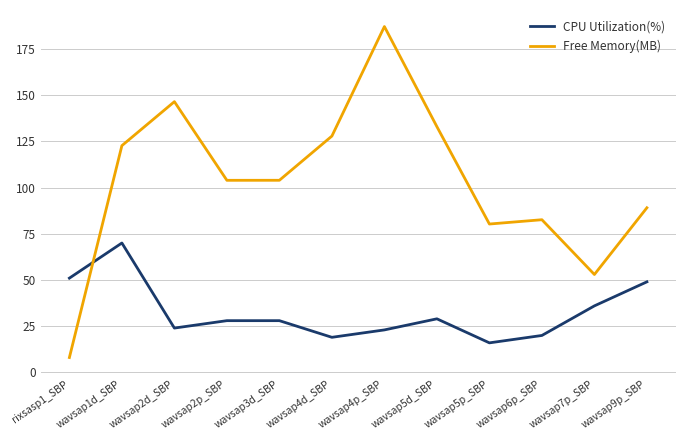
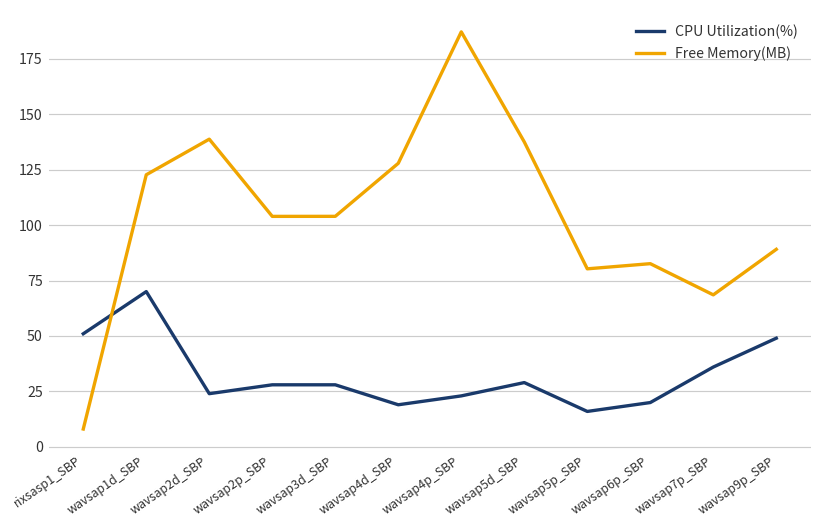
Free Memory(MB), wavsap2d_SBP: 146 -> 139
Free Memory(MB), wavsap5d_SBP: 133 -> 137
Free Memory(MB), wavsap7p_SBP: 53 -> 69
